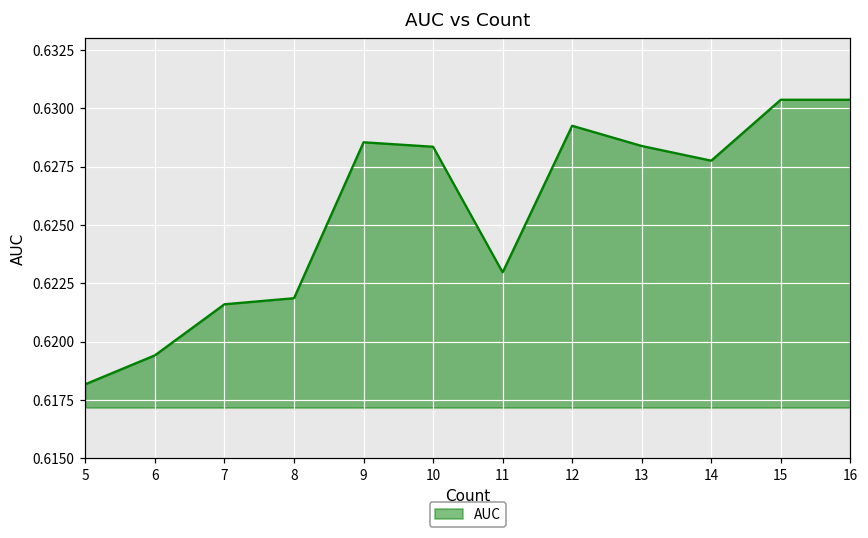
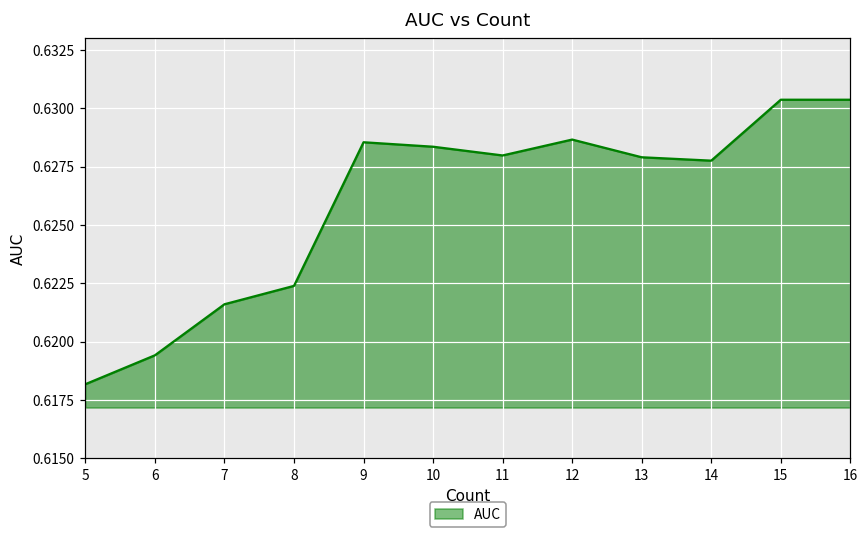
8: 0.6219 -> 0.6224
11: 0.6230 -> 0.6280
12: 0.6293 -> 0.6287
13: 0.6284 -> 0.6279
